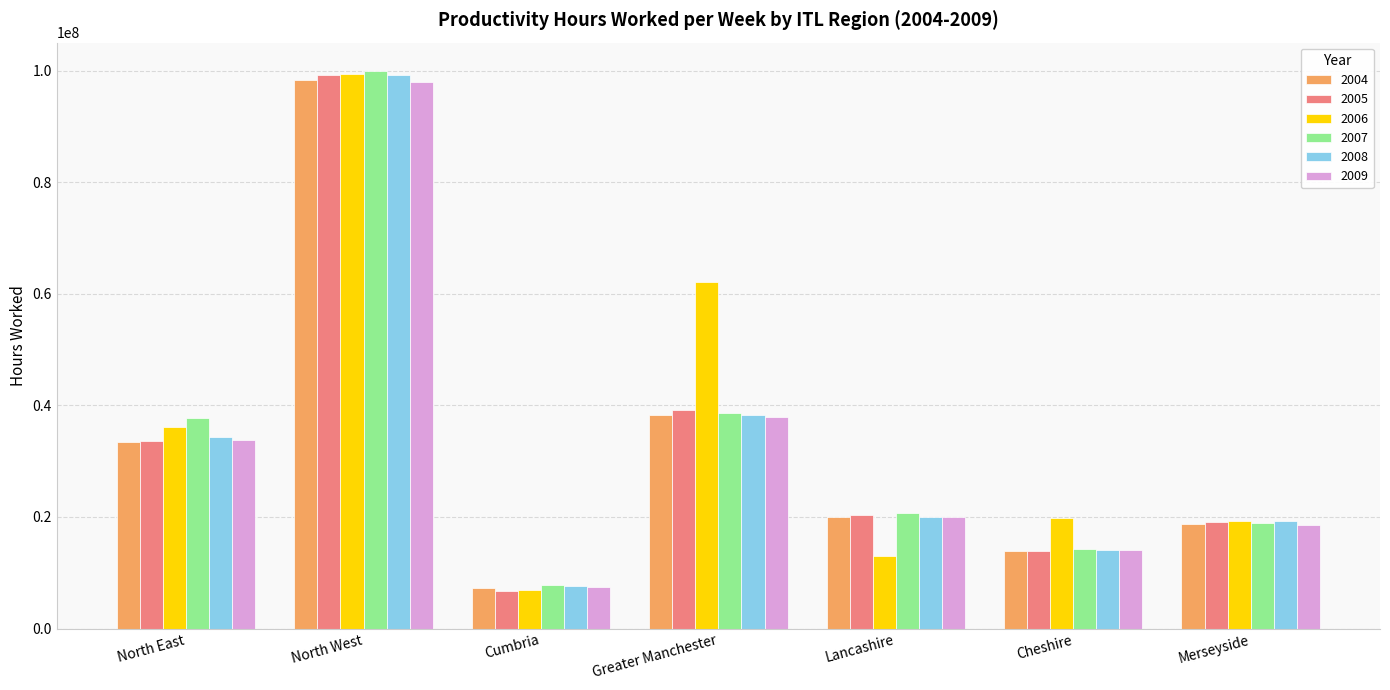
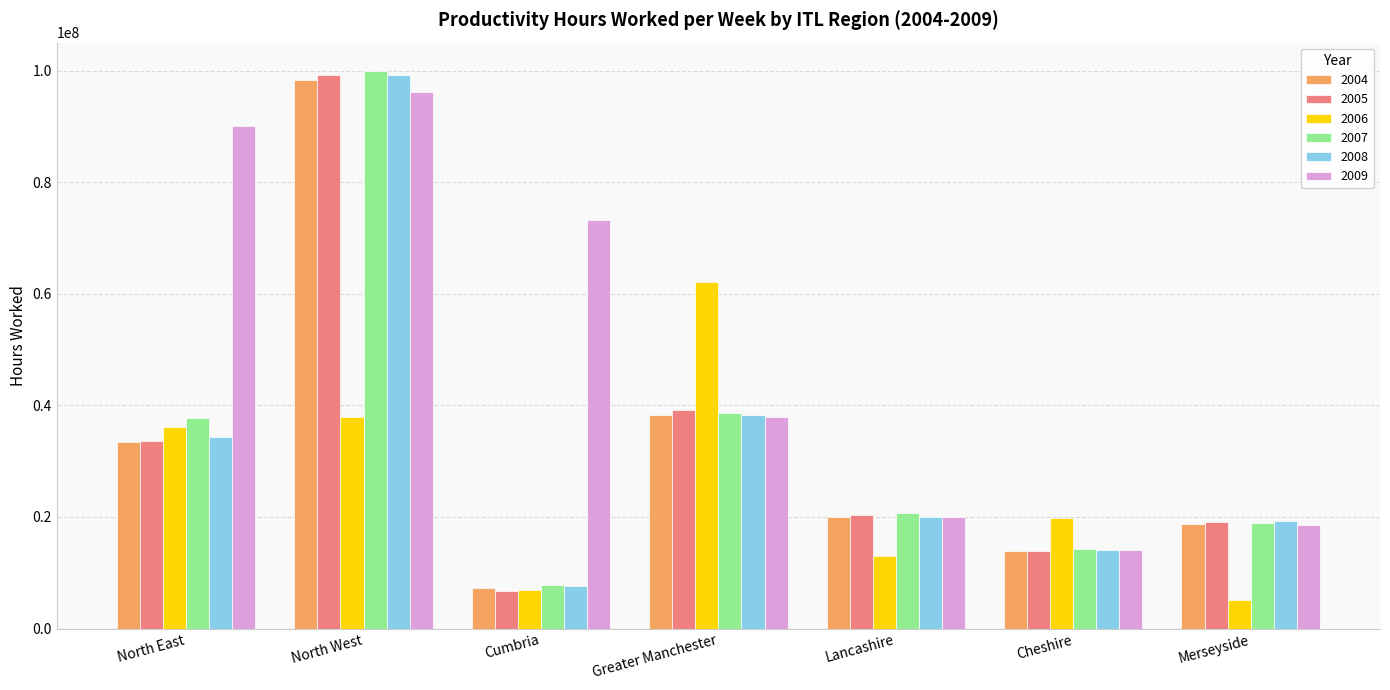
2009, North East: 34000000 -> 90000000
2006, North West: 99000000 -> 38000000
2009, North West: 98000000 -> 96000000
2009, Cumbria: 7000000 -> 73000000
2006, Merseyside: 19000000 -> 5000000
